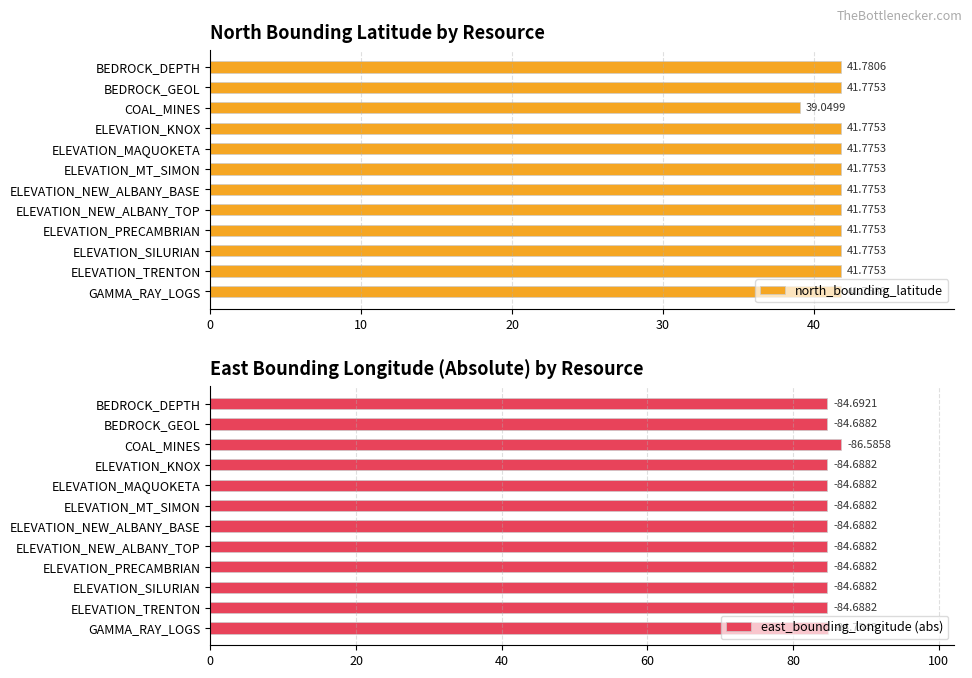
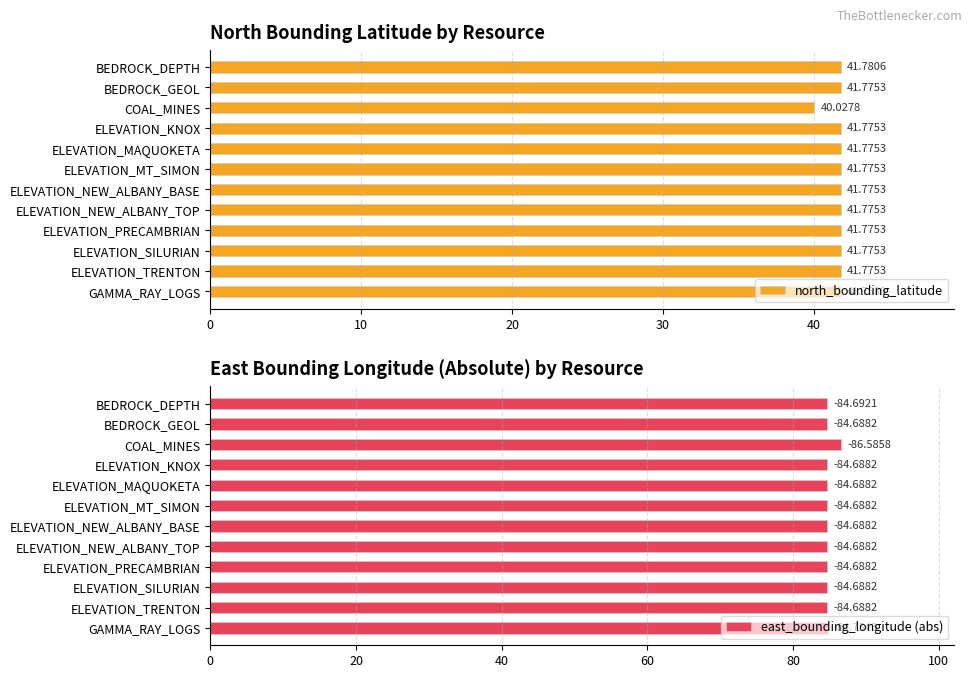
North Bounding Latitude by Resource, COAL_MINES: 39.0499 -> 40.0278
